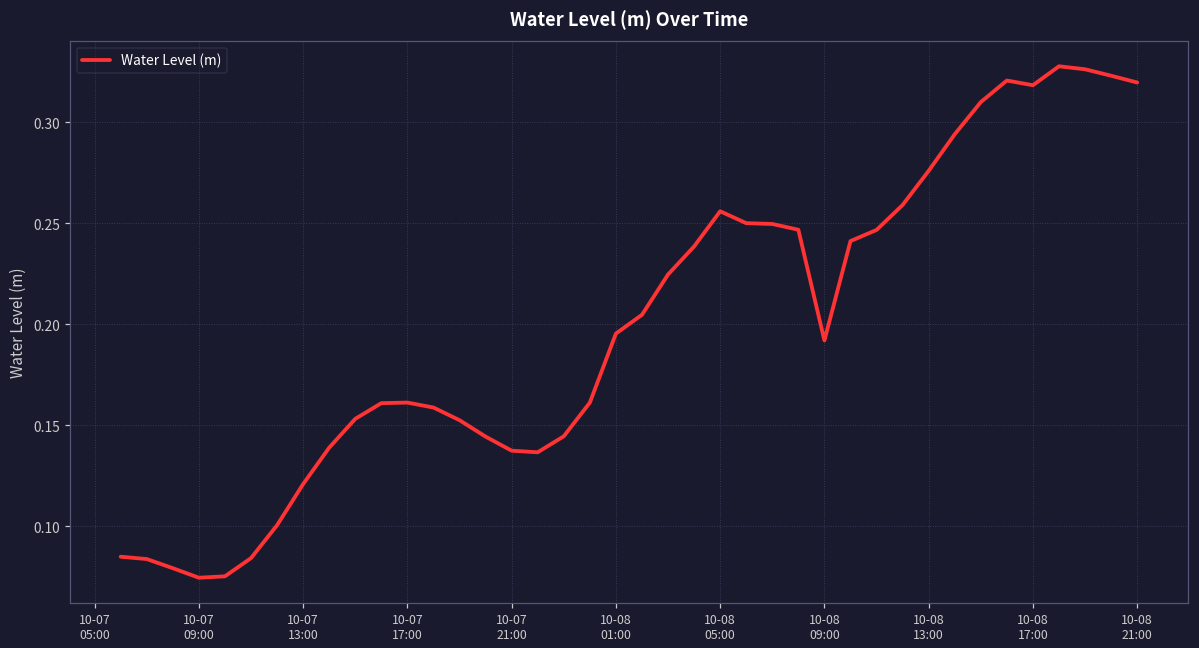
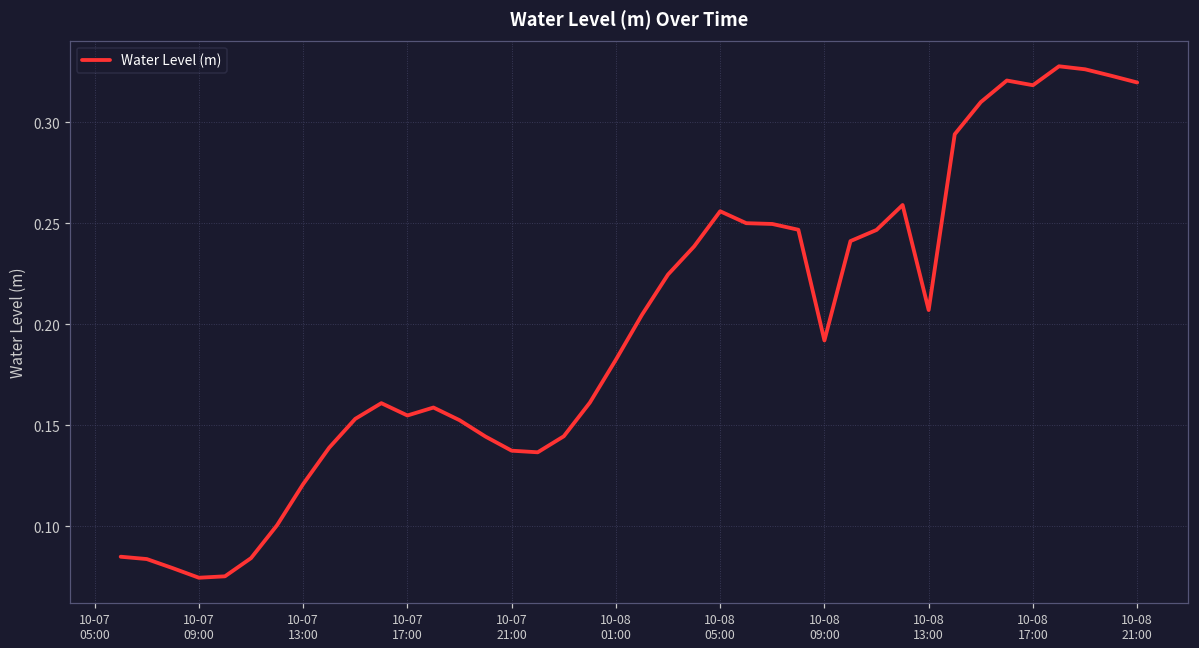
10-07 17:00: 0.161 -> 0.155
10-08 01:00: 0.195 -> 0.182
10-08 13:00: 0.276 -> 0.207
